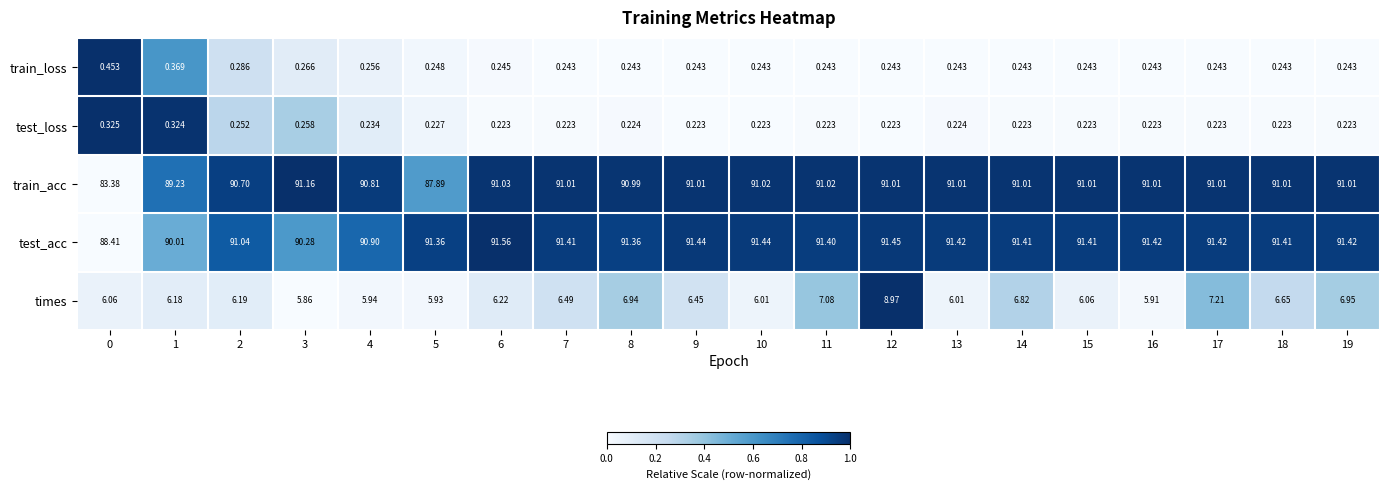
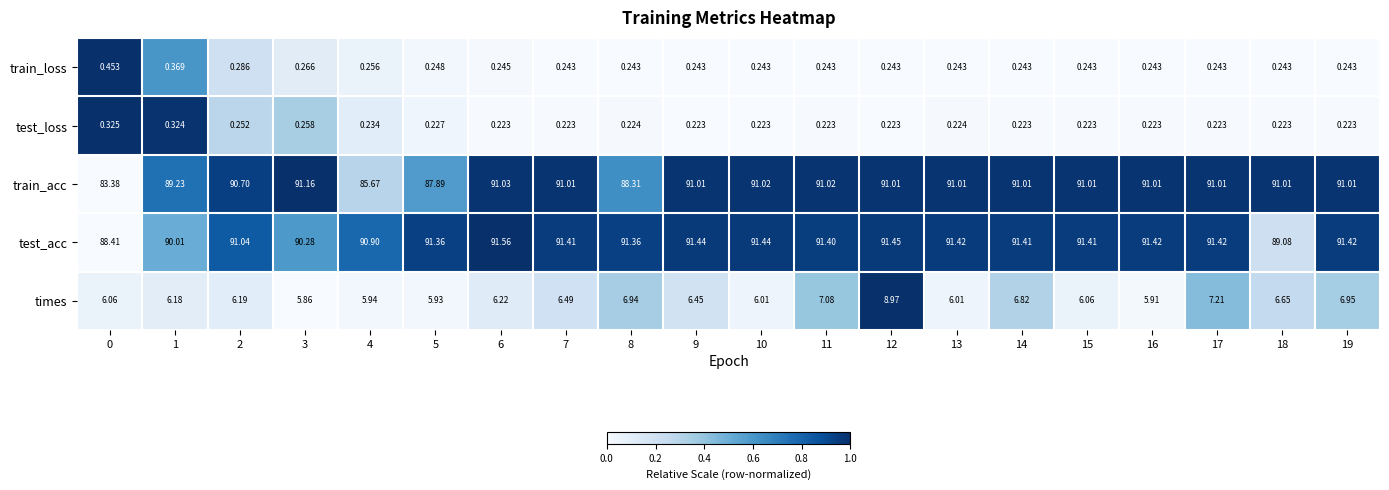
train_acc, 4: 90.81 -> 85.67
train_acc, 8: 90.99 -> 88.31
test_acc, 18: 91.41 -> 89.08
